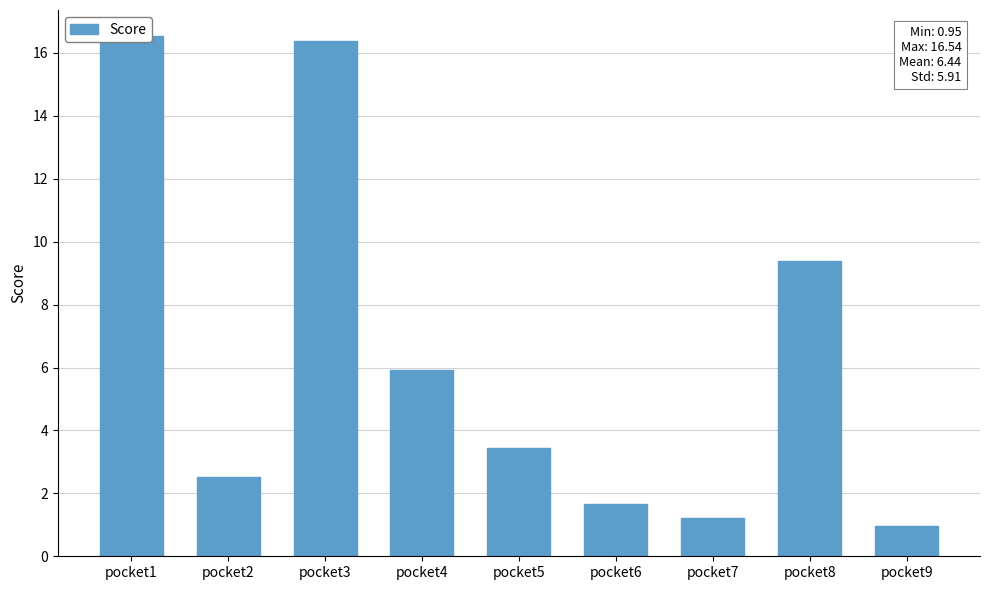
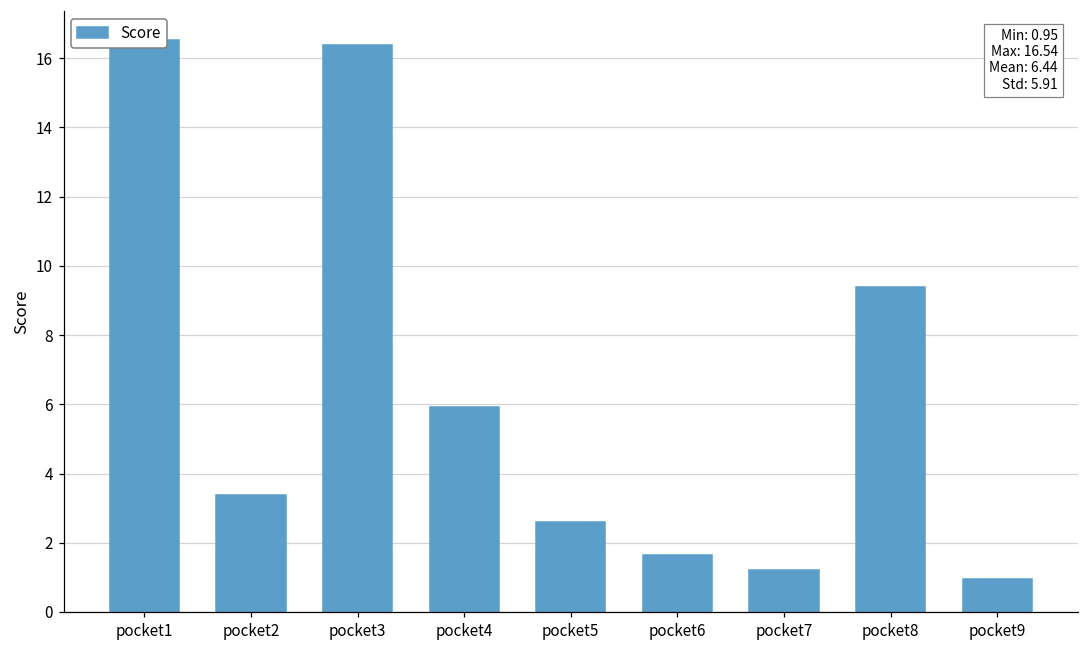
pocket2: 2.5 -> 3.4
pocket5: 3.4 -> 2.6
